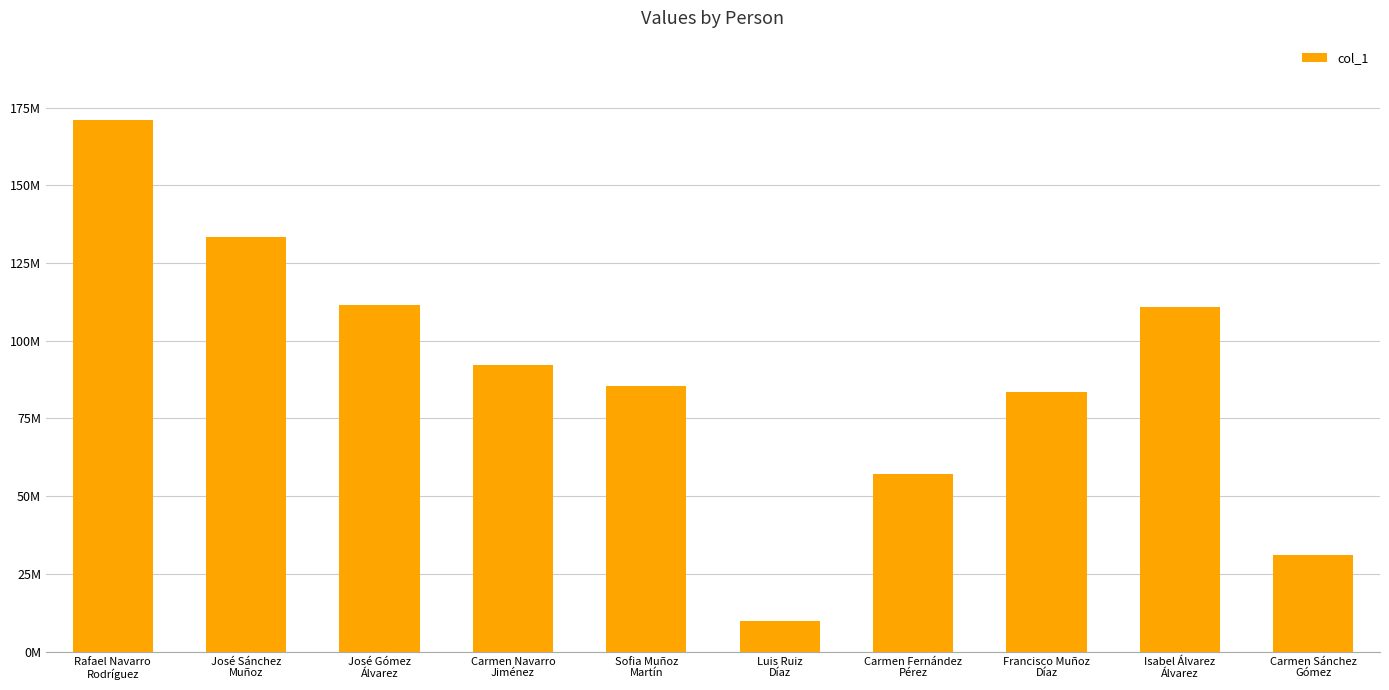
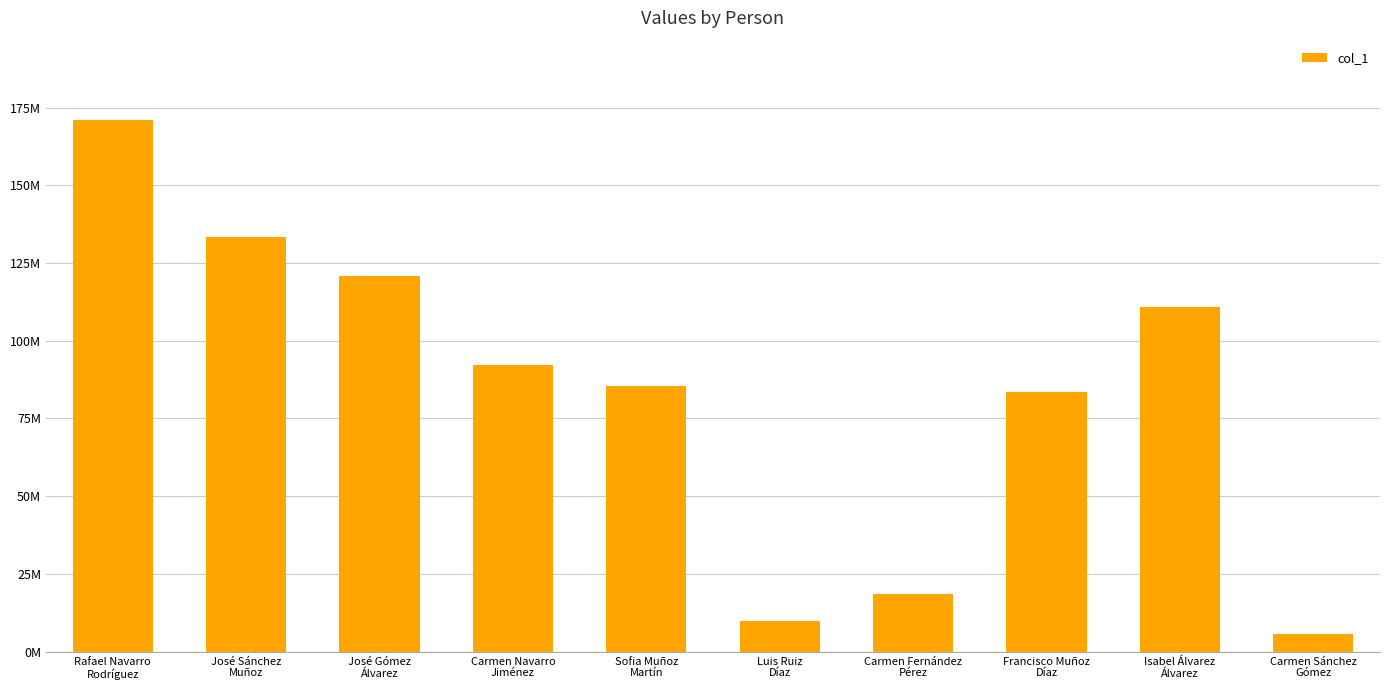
José Gómez Álvarez: 112000000 -> 121000000
Carmen Fernández Pérez: 57000000 -> 19000000
Carmen Sánchez Gómez: 31000000 -> 6000000
